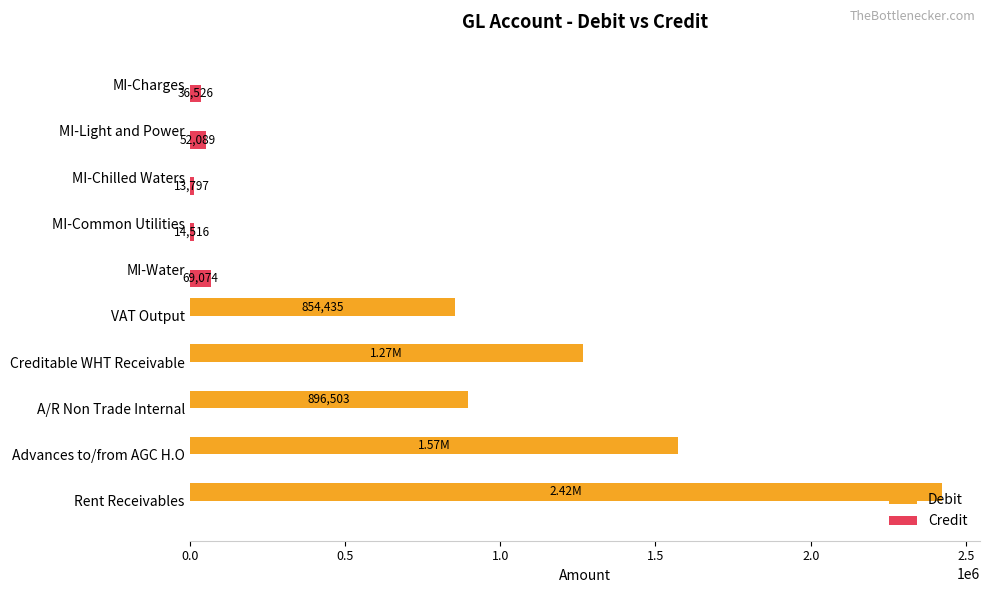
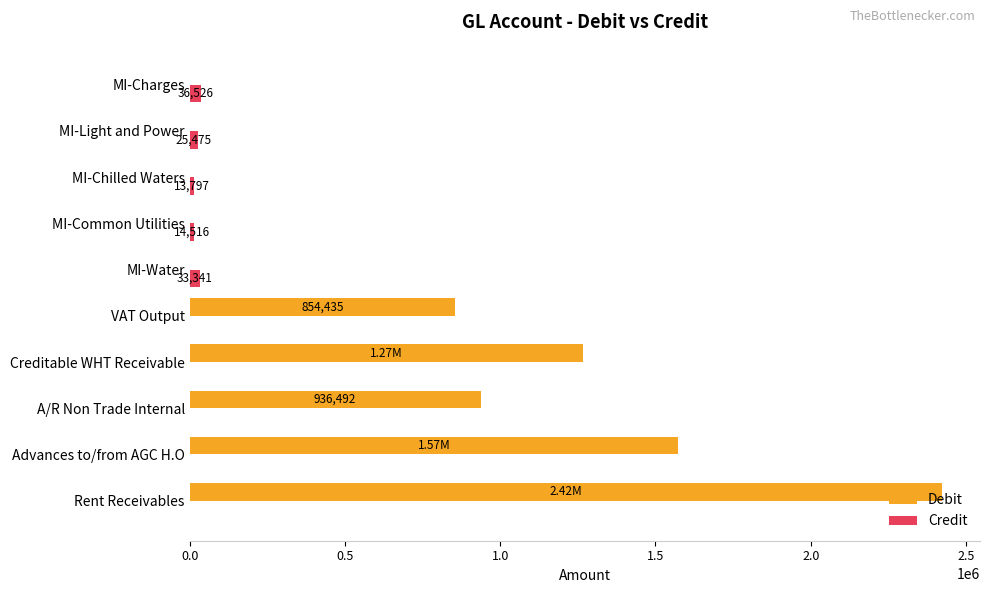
Credit, MI-Light and Power: 52,089 -> 25,475
Credit, MI-Water: 69,074 -> 33,341
Debit, A/R Non Trade Internal: 896,503 -> 936,492
